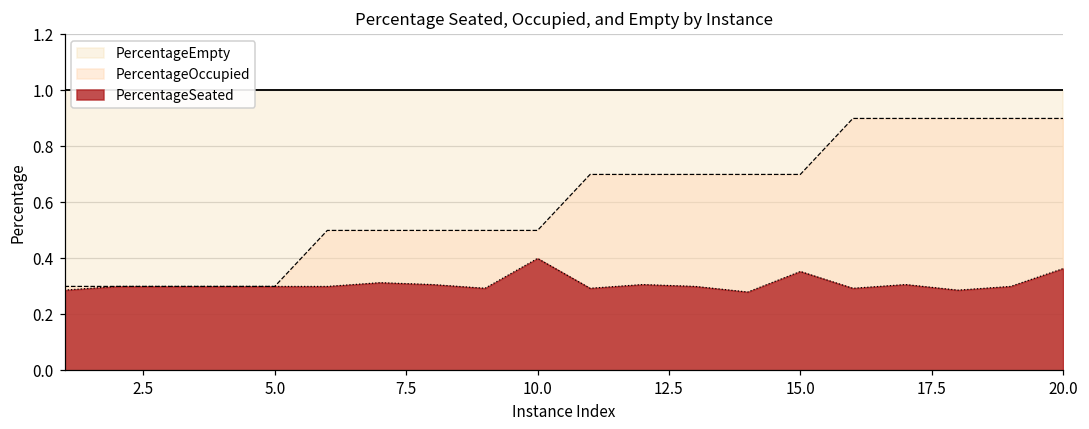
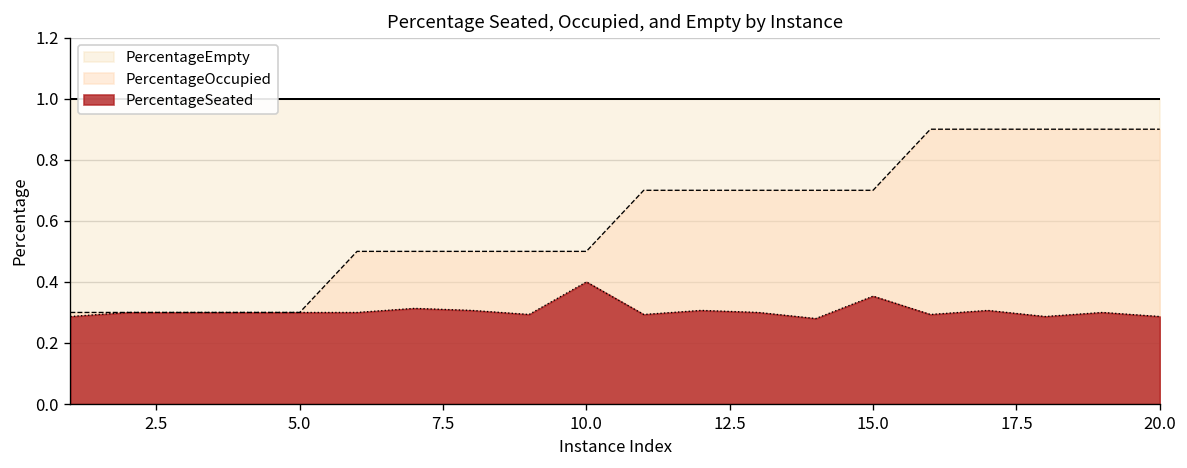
PercentageSeated, 20.0: 0.36 -> 0.29
